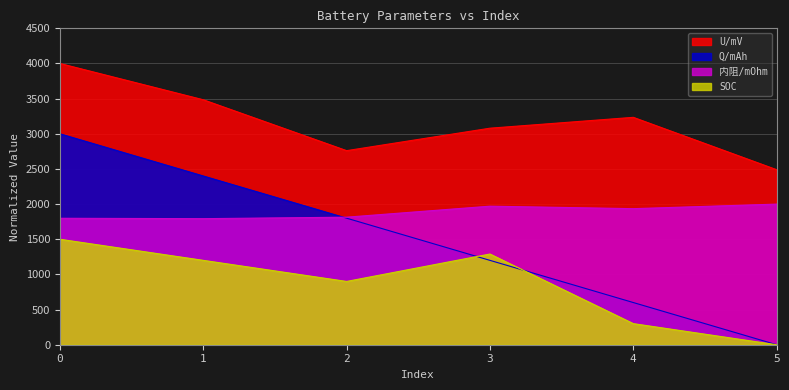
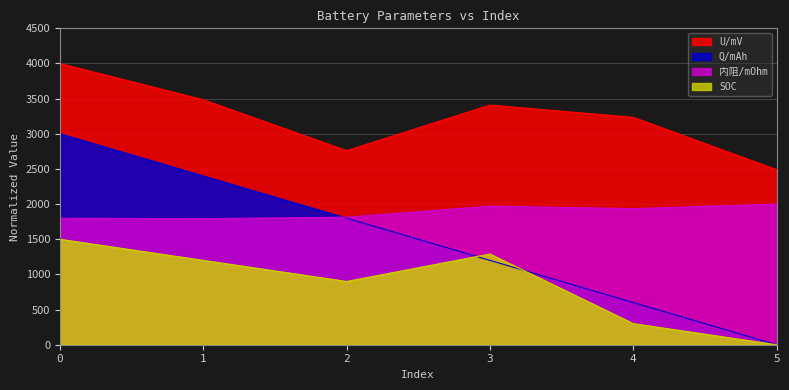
U/mV, 3: 3100 -> 3400
